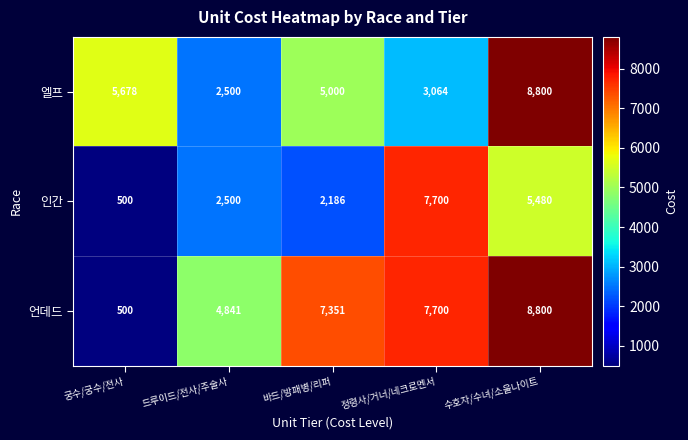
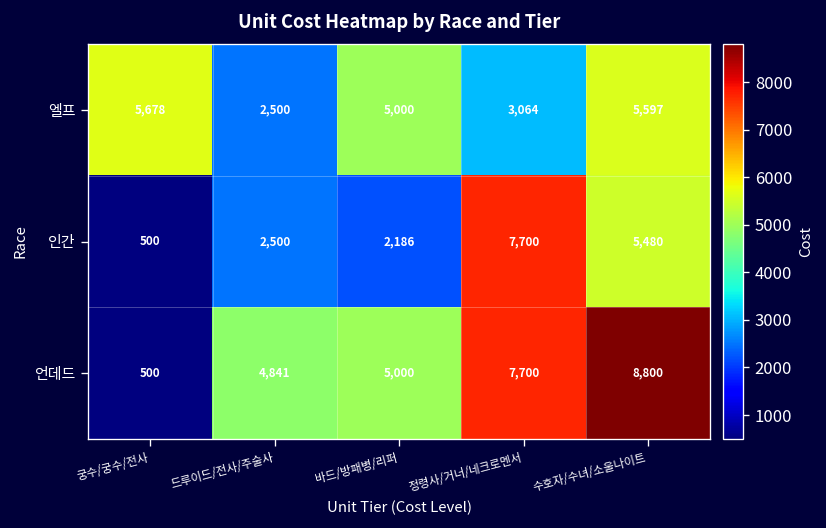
엘프, 수호자/수녀/소울나이트: 8,800 -> 5,597
언데드, 바드/방패병/리퍼: 7,351 -> 5,000
